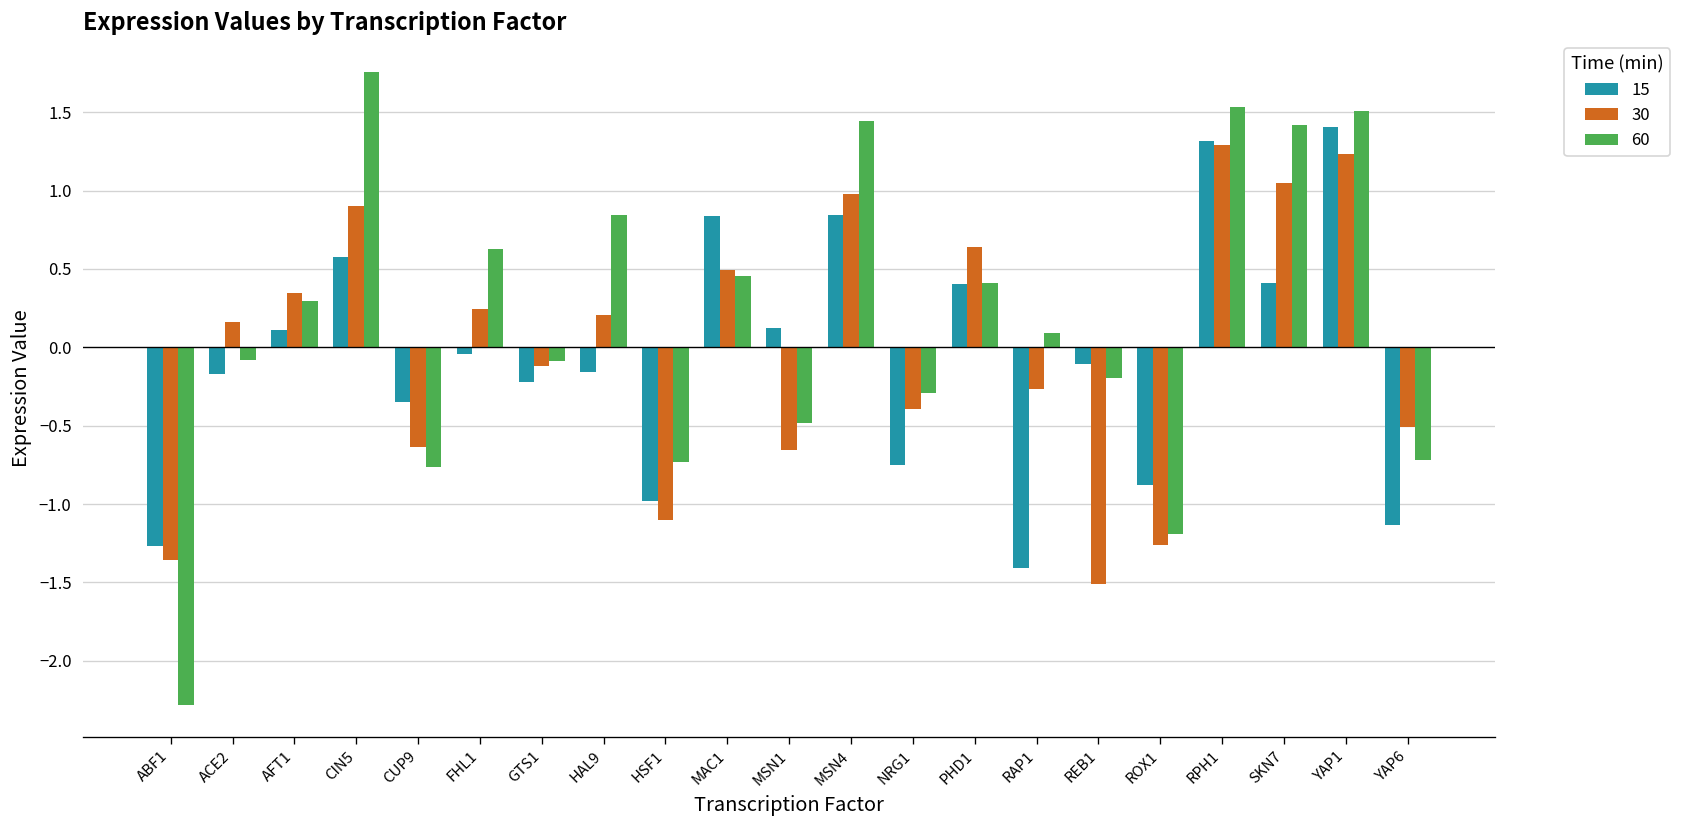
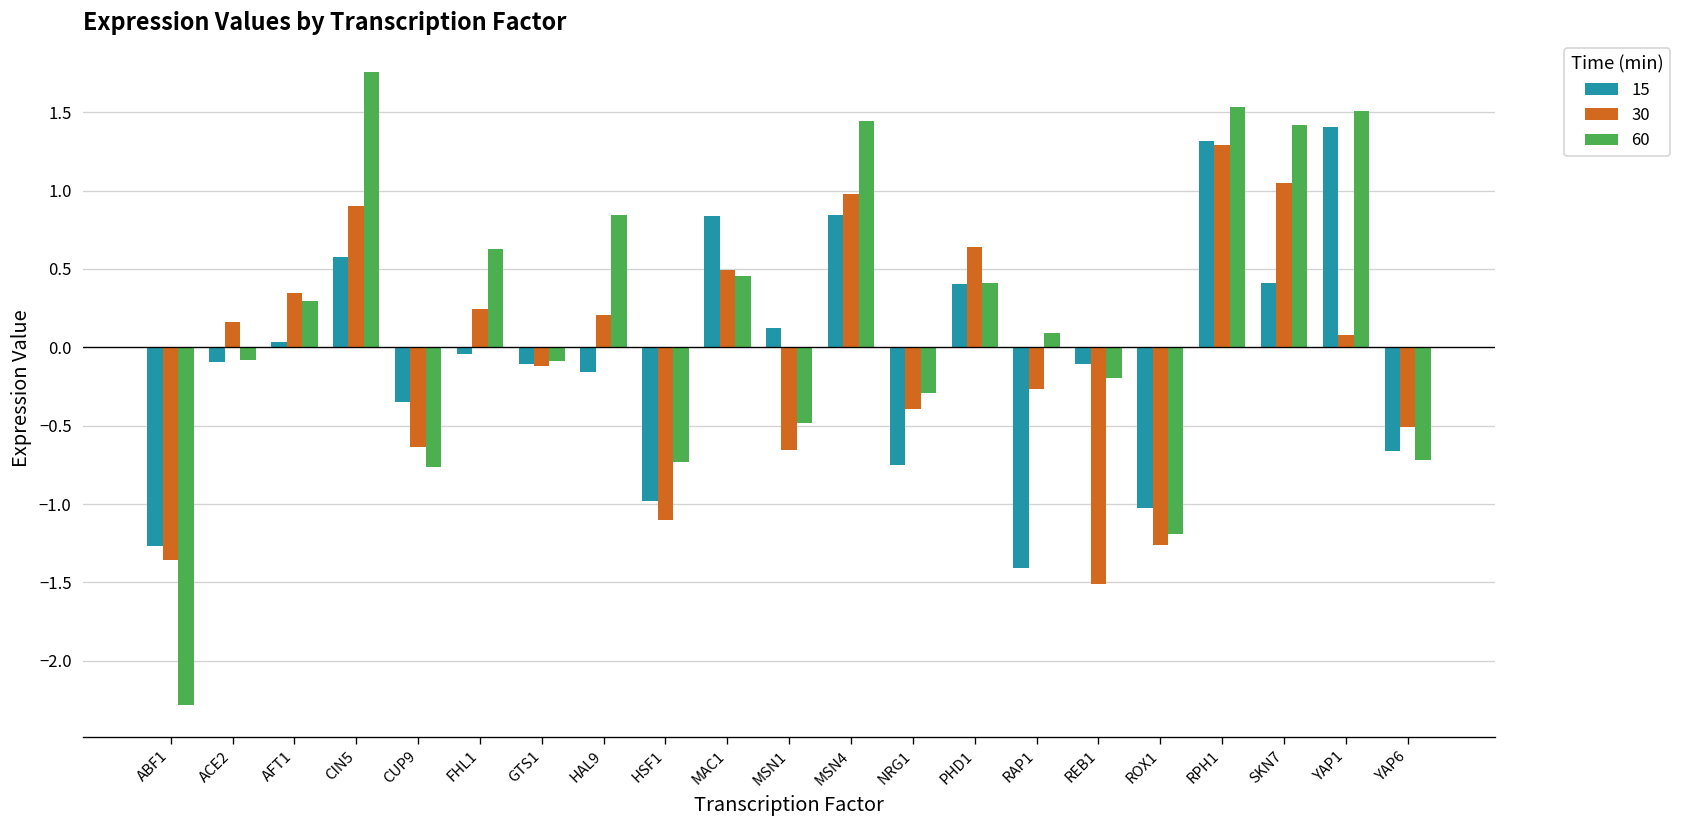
15, ACE2: -0.17 -> -0.09
15, AFT1: 0.11 -> 0.04
15, GTS1: -0.22 -> -0.10
15, ROX1: -0.88 -> -1.03
30, YAP1: 1.23 -> 0.08
15, YAP6: -1.13 -> -0.66
